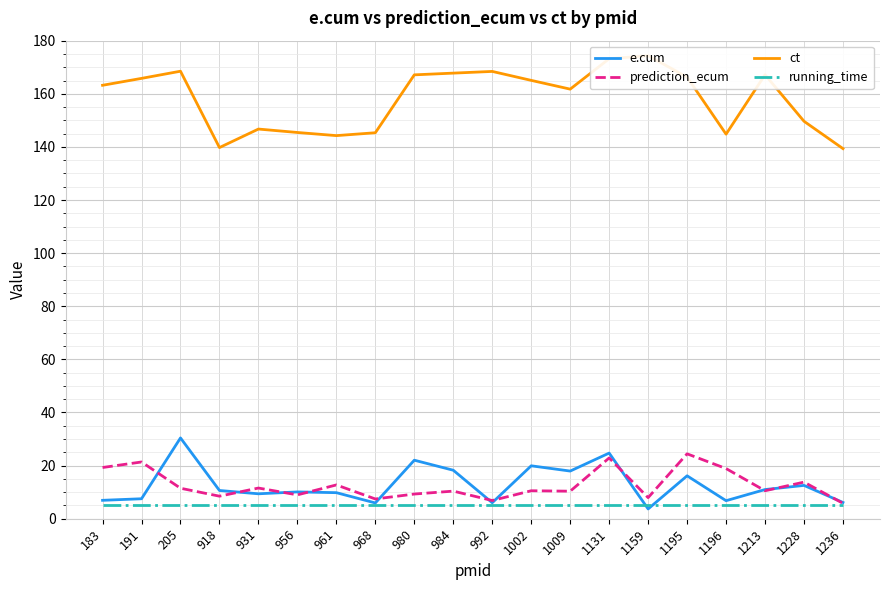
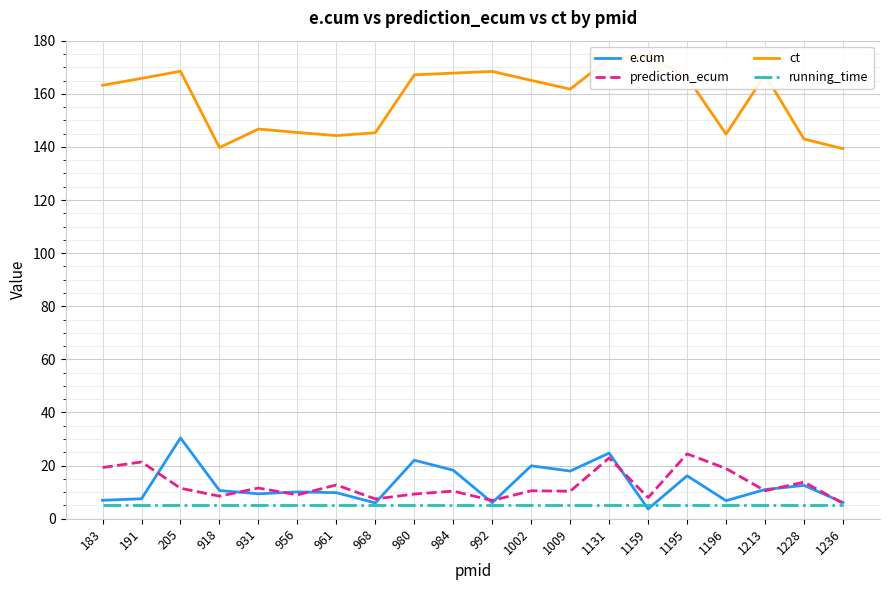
ct, 1228: 150 -> 143
